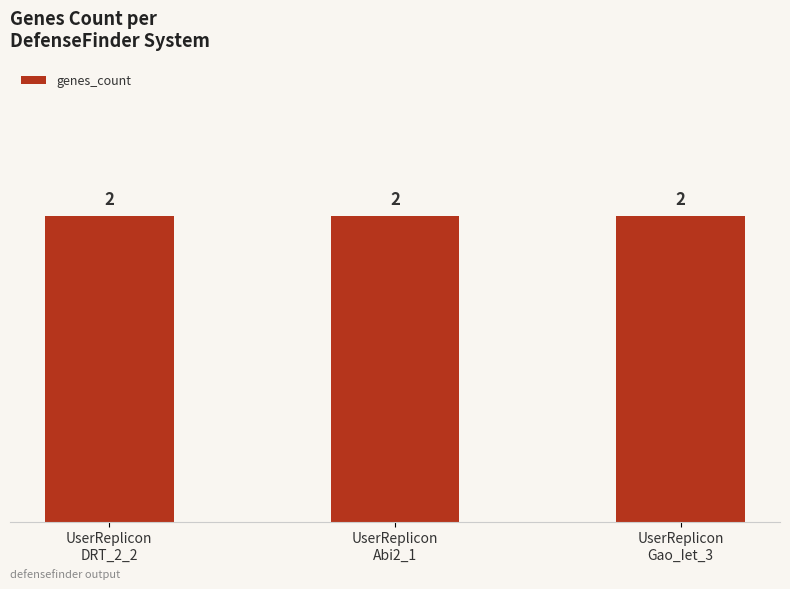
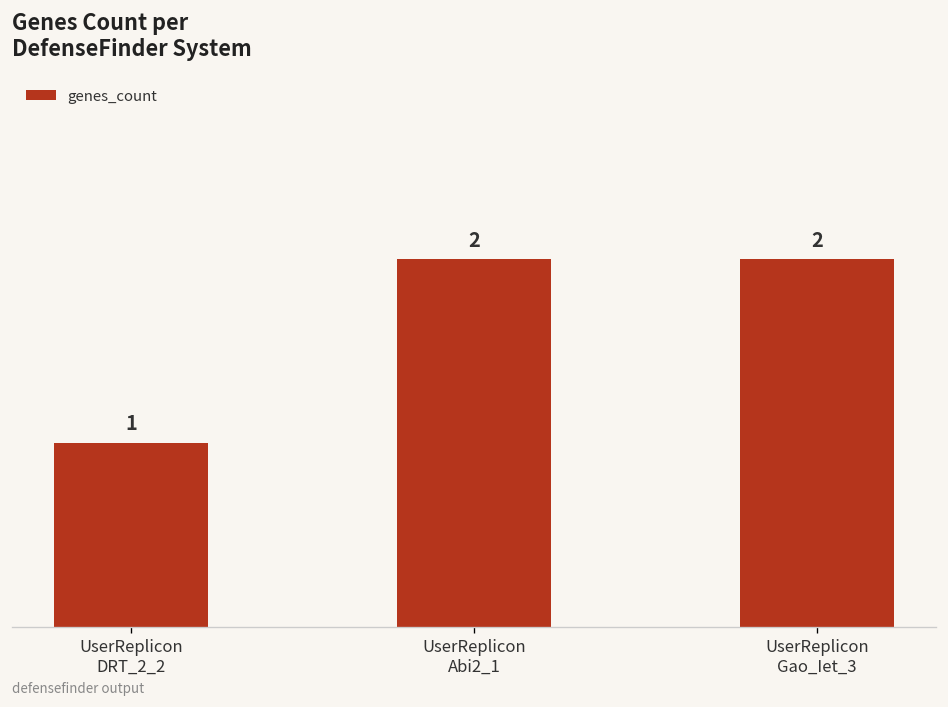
UserReplicon DRT_2_2: 2 -> 1
